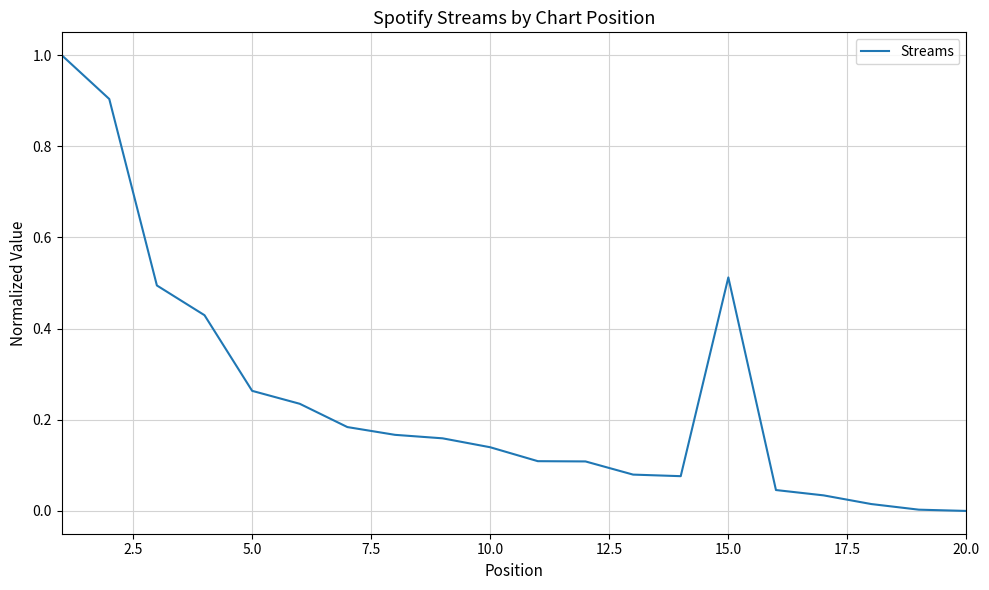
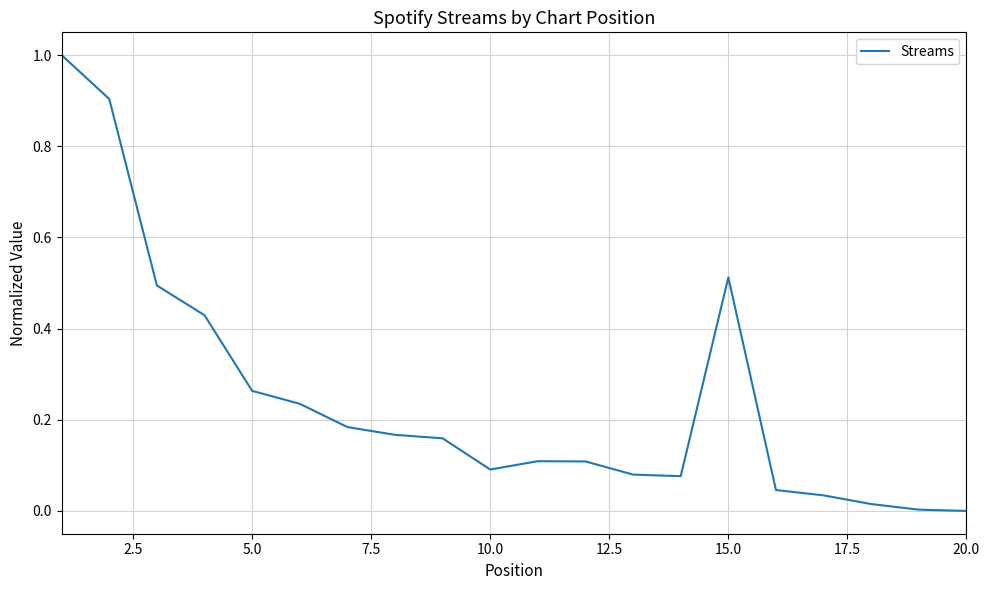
10.0: 0.14 -> 0.09
